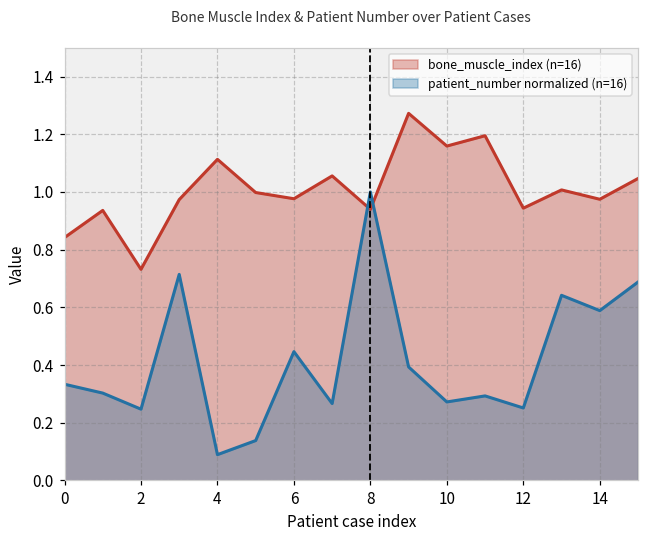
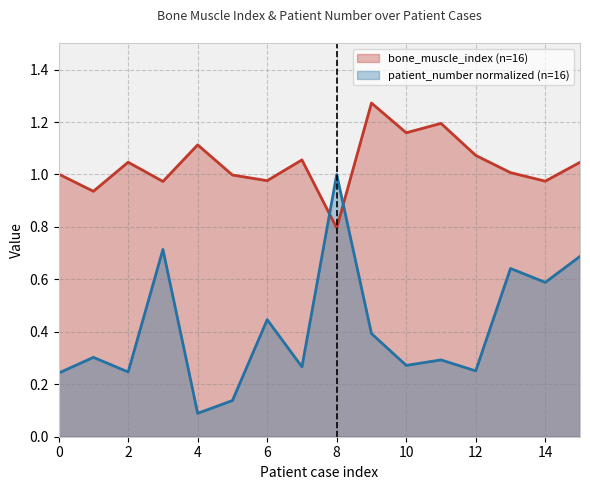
bone_muscle_index (n=16), 0: 0.84 -> 1.00
patient_number normalized (n=16), 0: 0.33 -> 0.24
bone_muscle_index (n=16), 2: 0.73 -> 1.05
bone_muscle_index (n=16), 8: 0.94 -> 0.80
bone_muscle_index (n=16), 12: 0.94 -> 1.07
